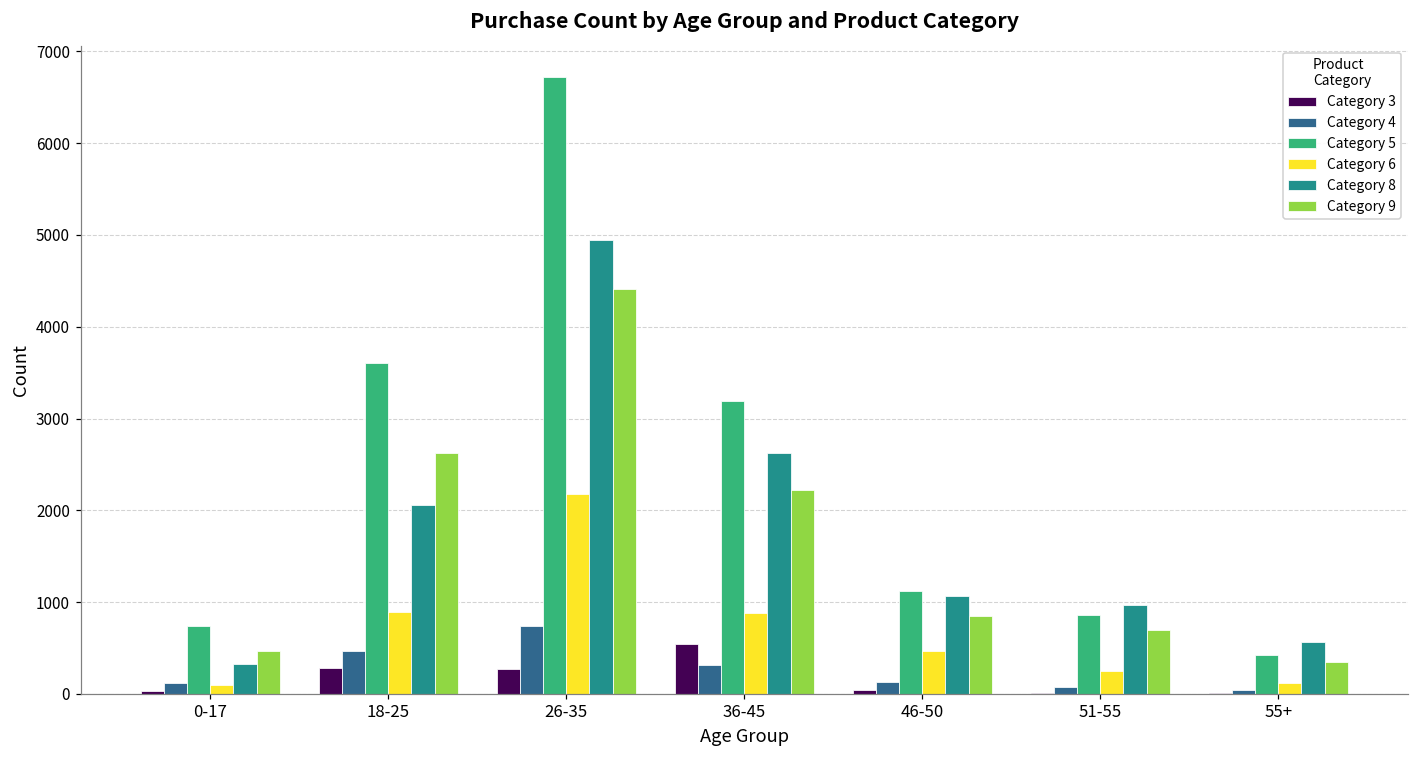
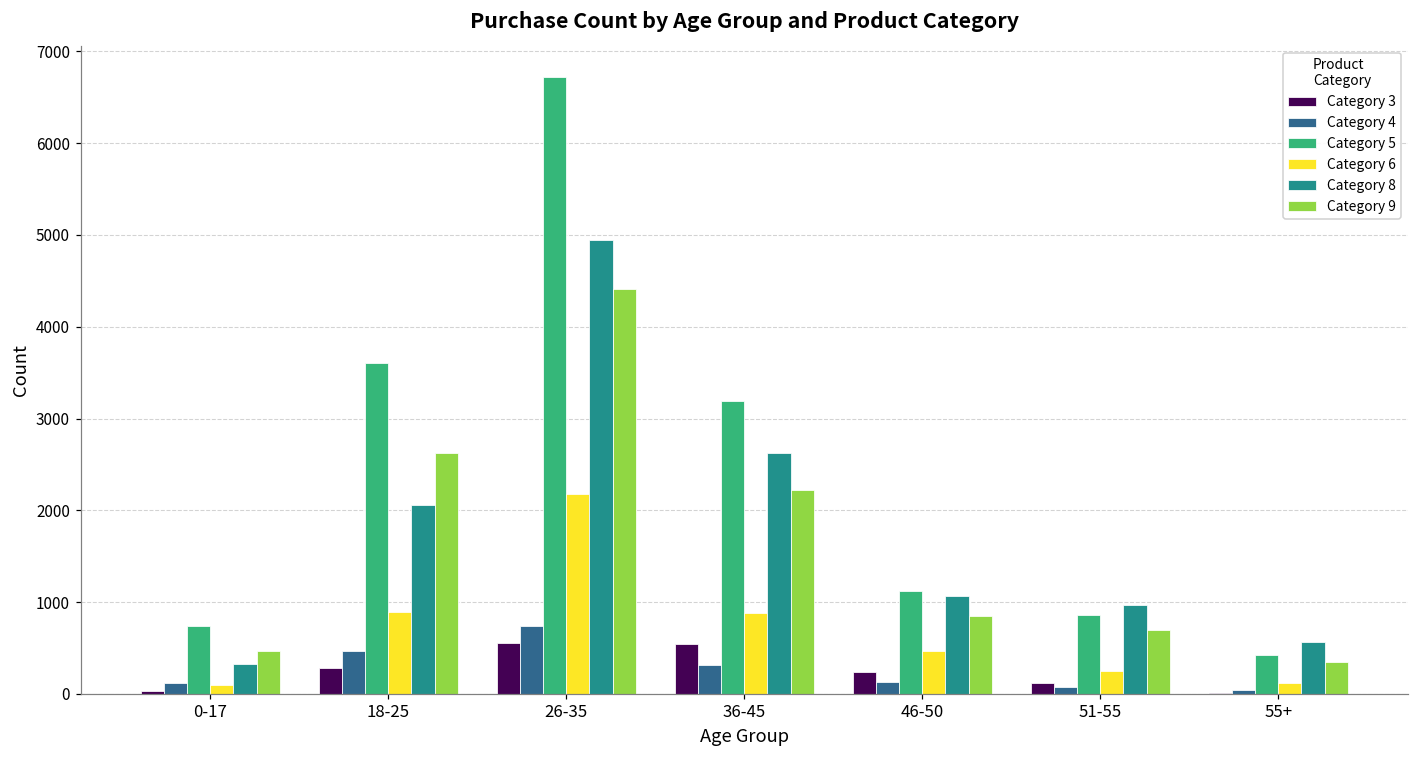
Category 3, 26-35: 300 -> 500
Category 3, 46-50: 0 -> 200
Category 3, 51-55: 0 -> 100
